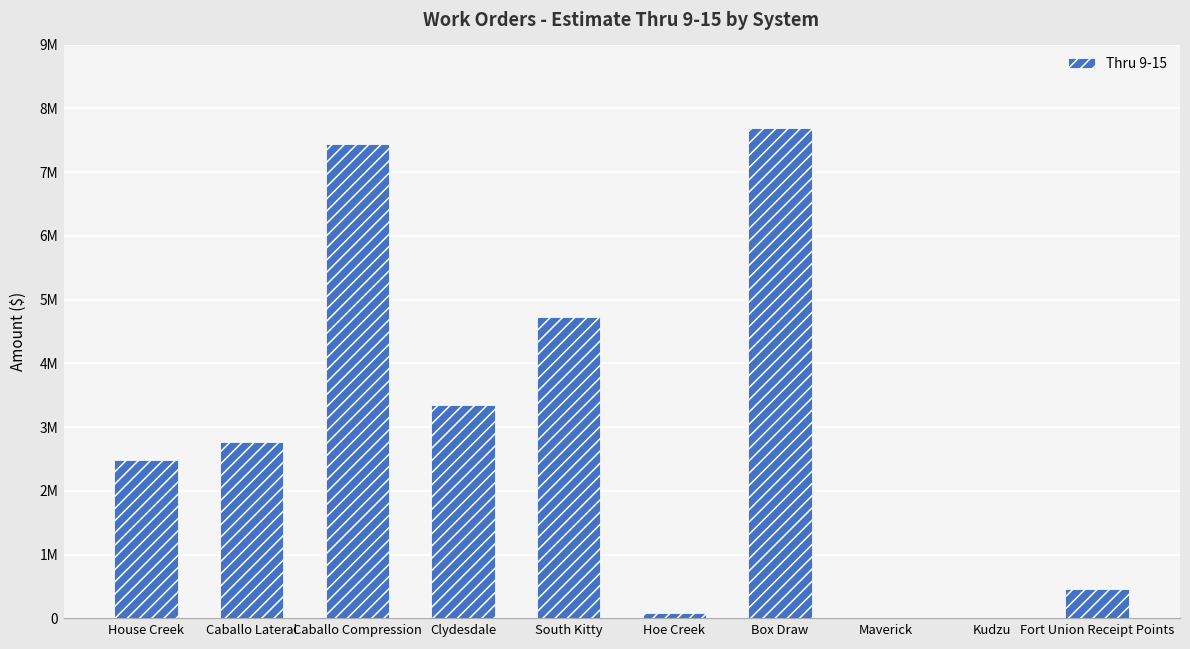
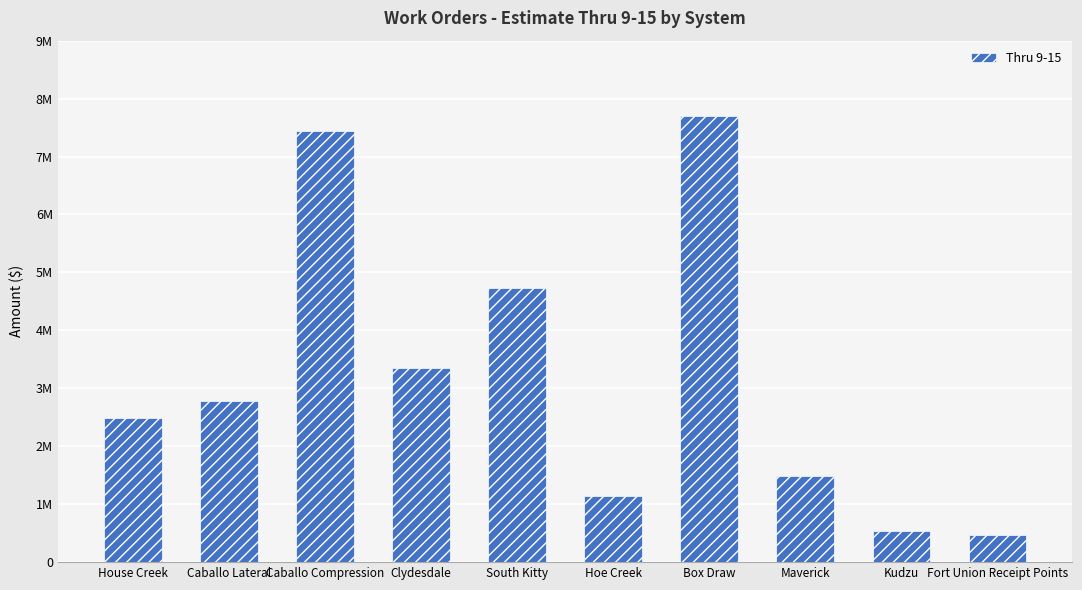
Hoe Creek: 100000 -> 1100000
Maverick: 0 -> 1500000
Kudzu: 0 -> 500000
